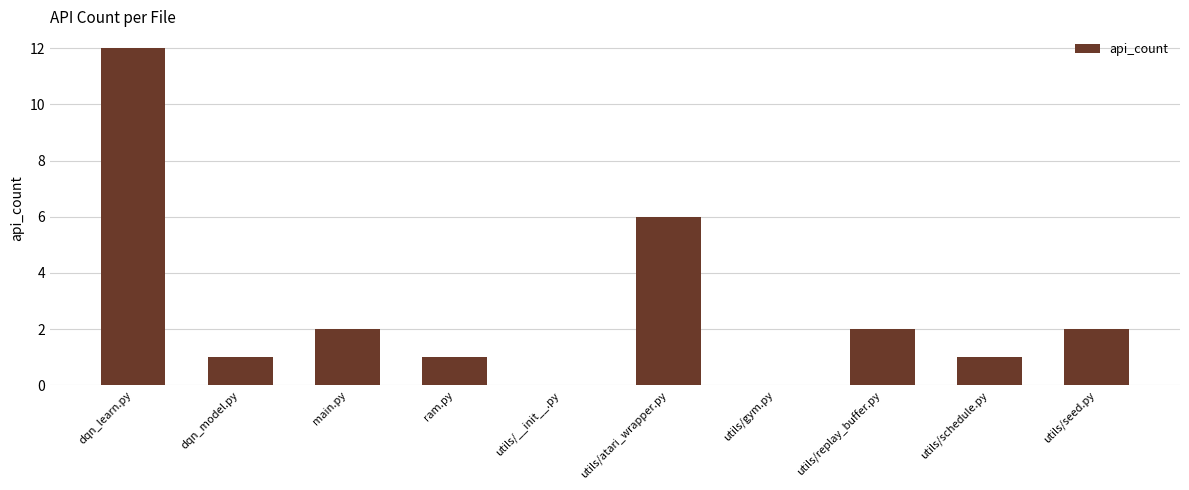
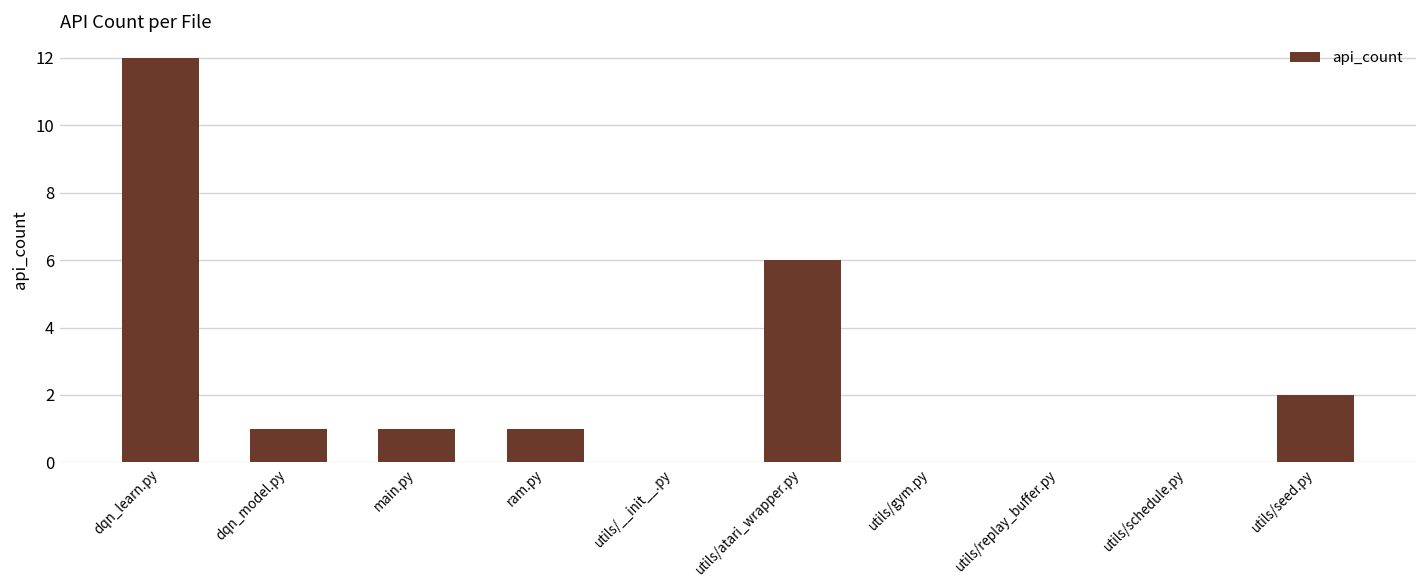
main.py: 2 -> 1
utils/replay_buffer.py: 2 -> 0
utils/schedule.py: 1 -> 0
